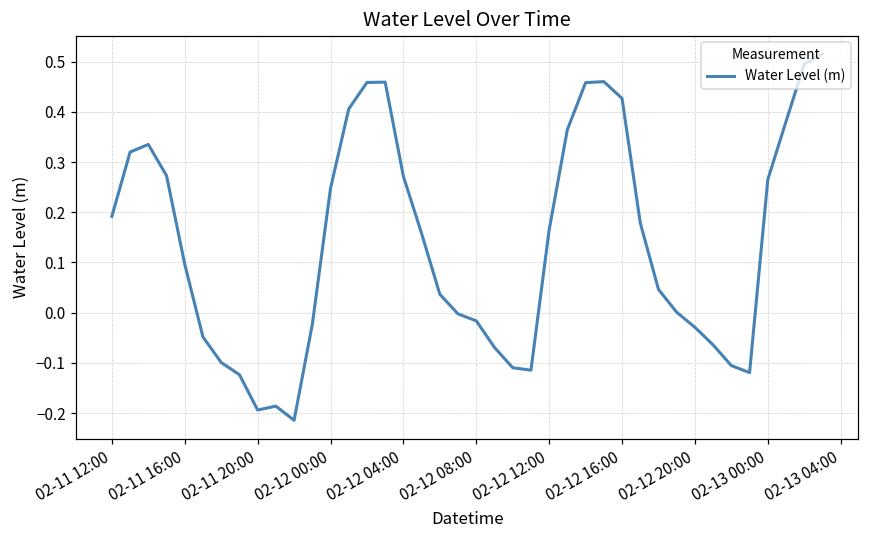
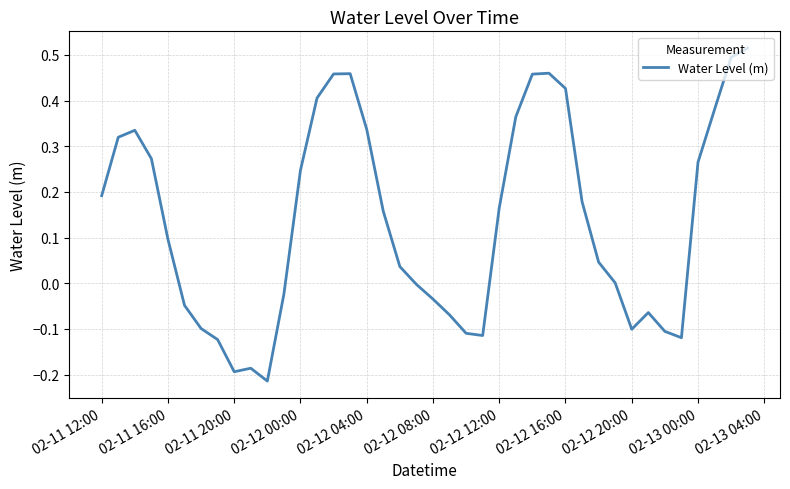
02-12 04:00: 0.27 -> 0.34
02-12 08:00: -0.02 -> -0.03
02-12 20:00: -0.03 -> -0.10
